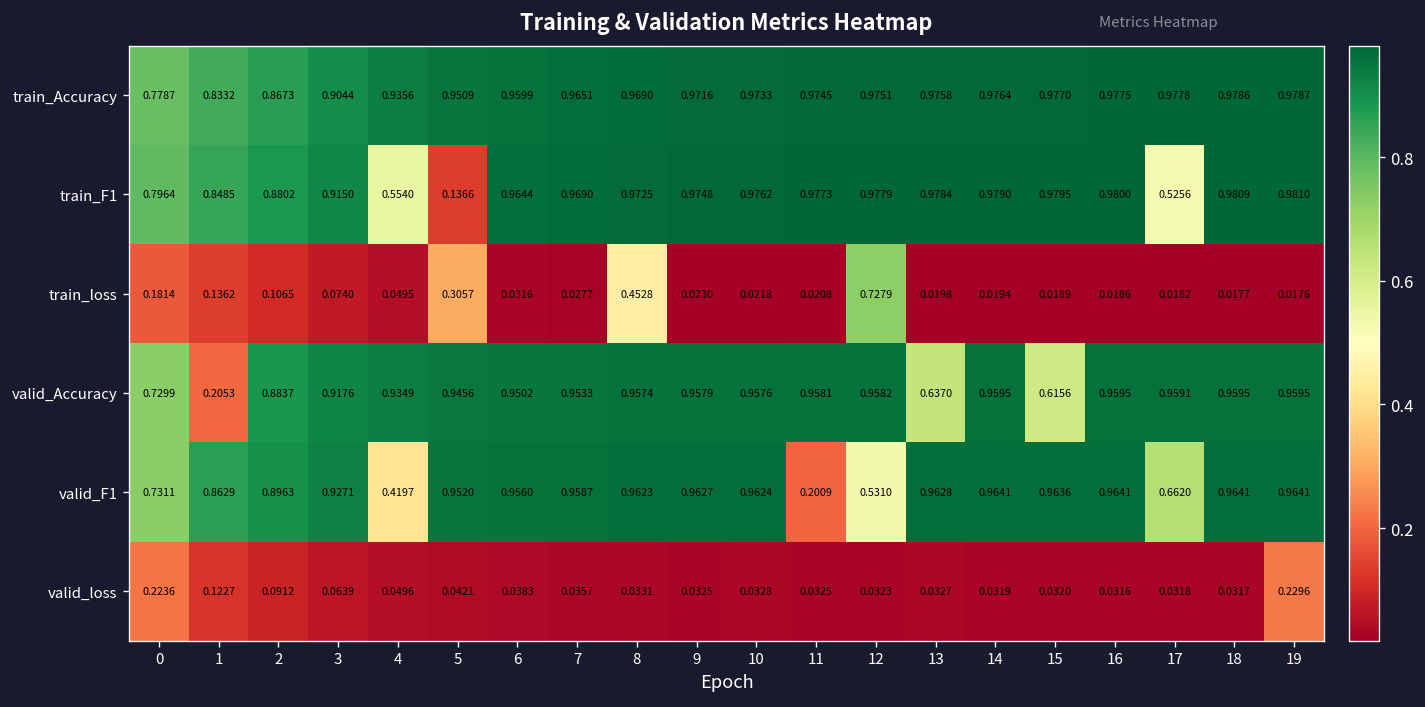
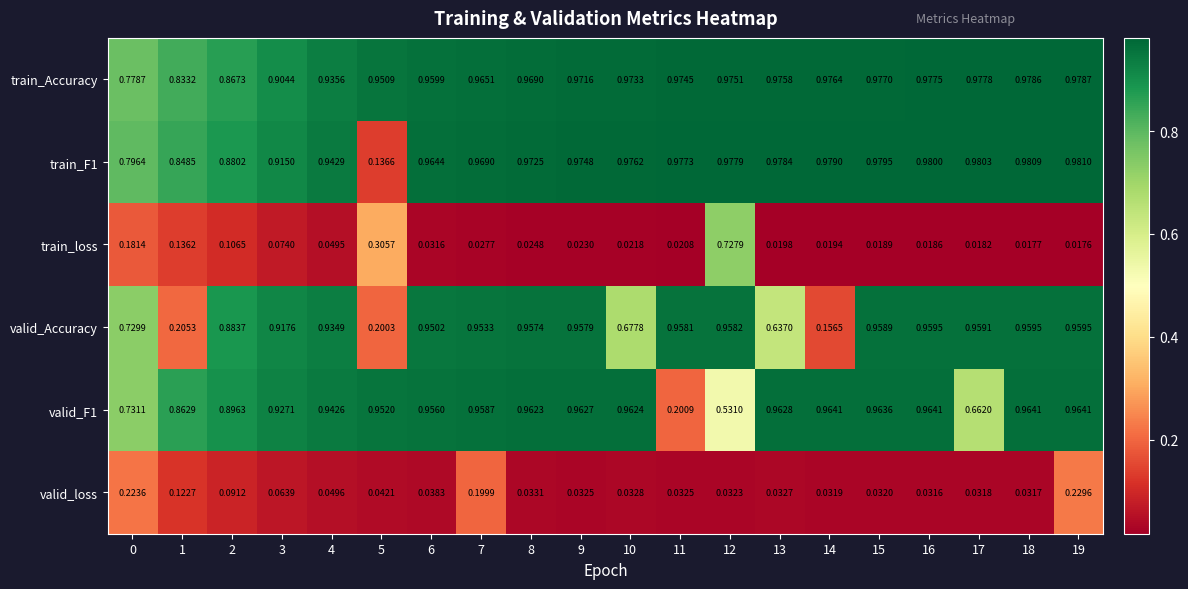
train_F1, 4: 0.5540 -> 0.9429
train_F1, 17: 0.5256 -> 0.9803
train_loss, 8: 0.4528 -> 0.0248
valid_Accuracy, 5: 0.9456 -> 0.2003
valid_Accuracy, 10: 0.9576 -> 0.6778
valid_Accuracy, 14: 0.9595 -> 0.1565
valid_Accuracy, 15: 0.6156 -> 0.9589
valid_F1, 4: 0.4197 -> 0.9426
valid_loss, 7: 0.0357 -> 0.1999
